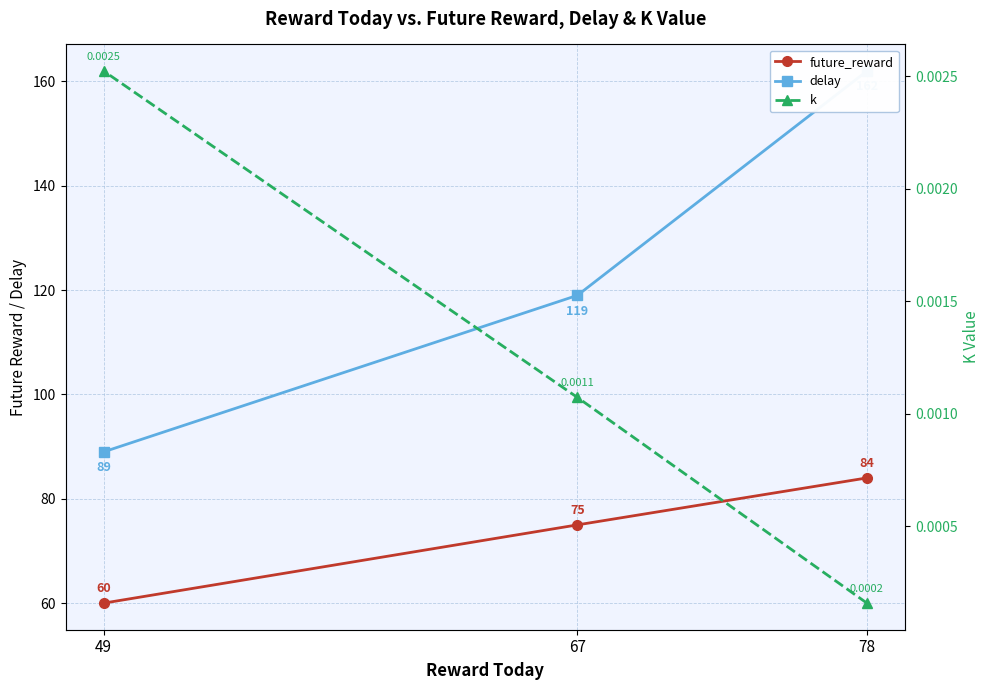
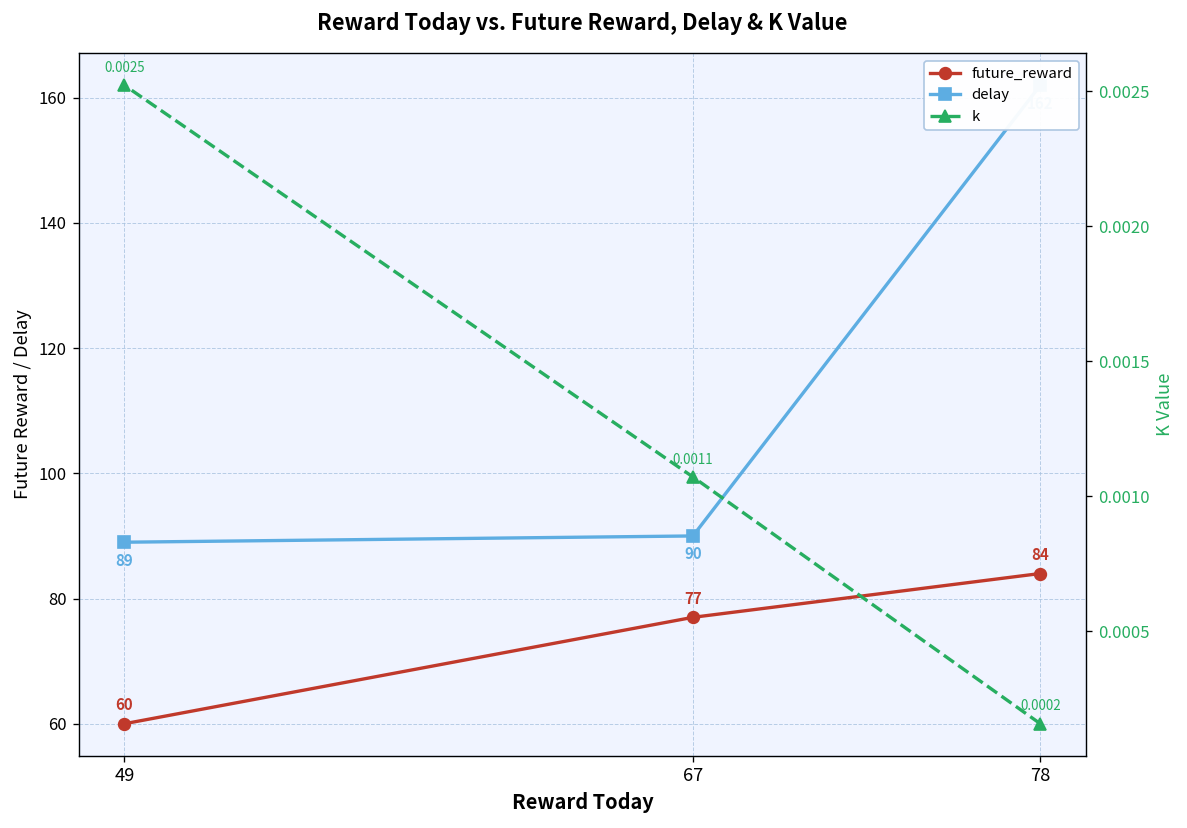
future_reward, 67: 75 -> 77
delay, 67: 119 -> 90
